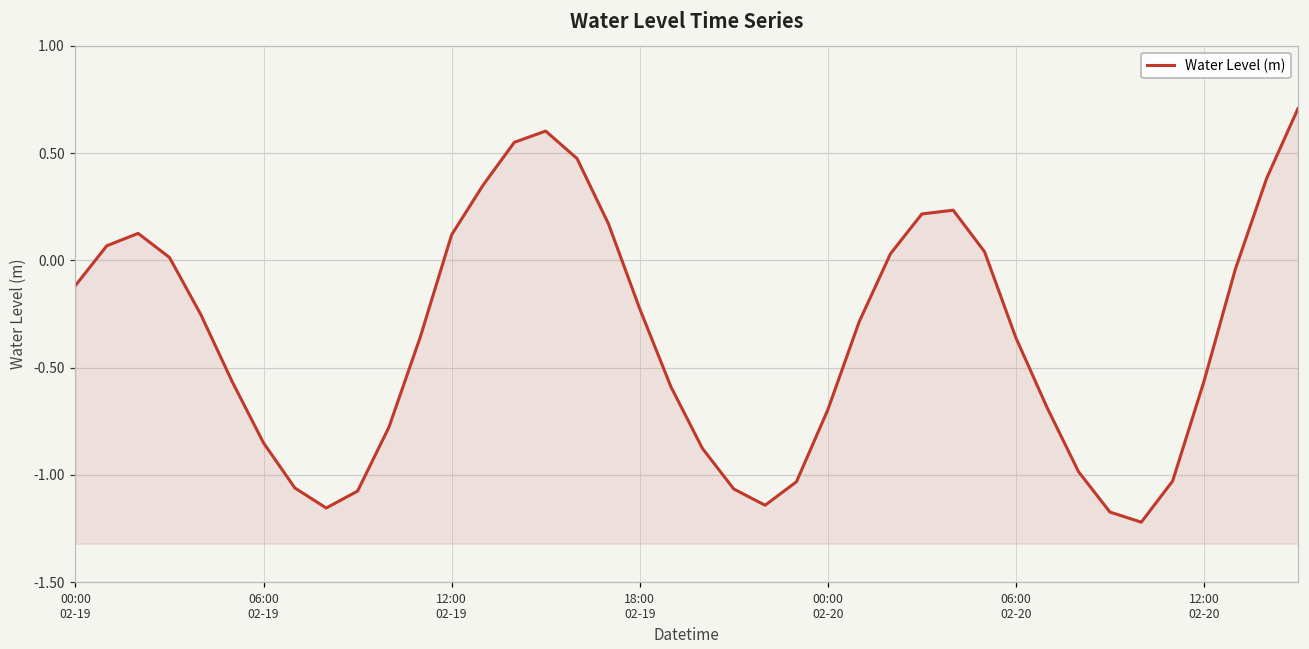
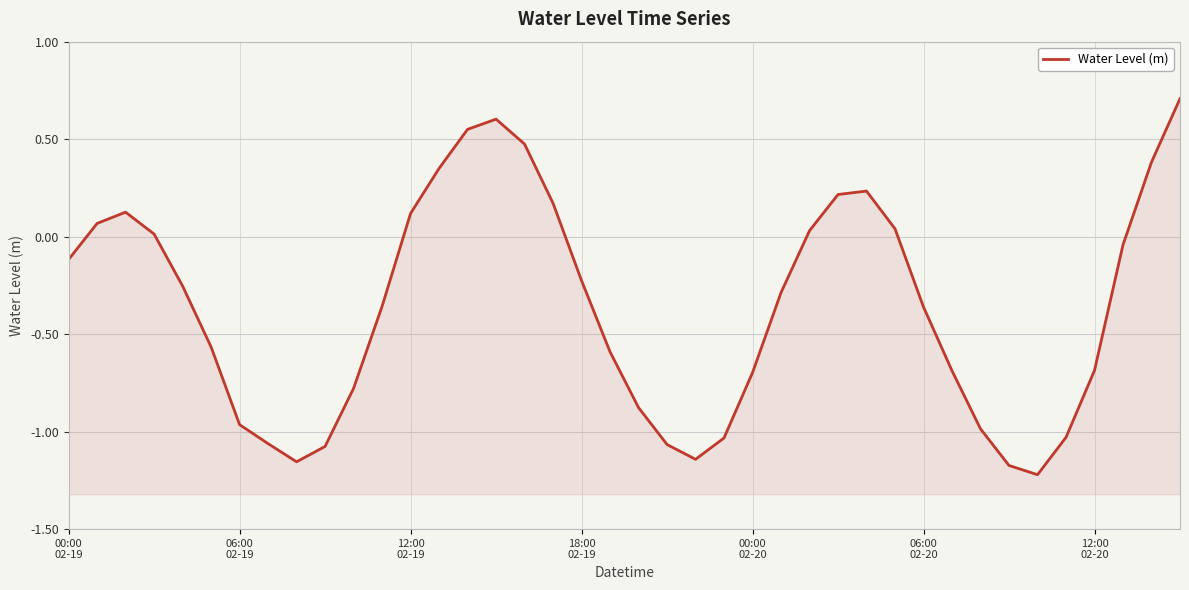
06:00 02-19: -0.85 -> -0.96
12:00 02-20: -0.56 -> -0.69
